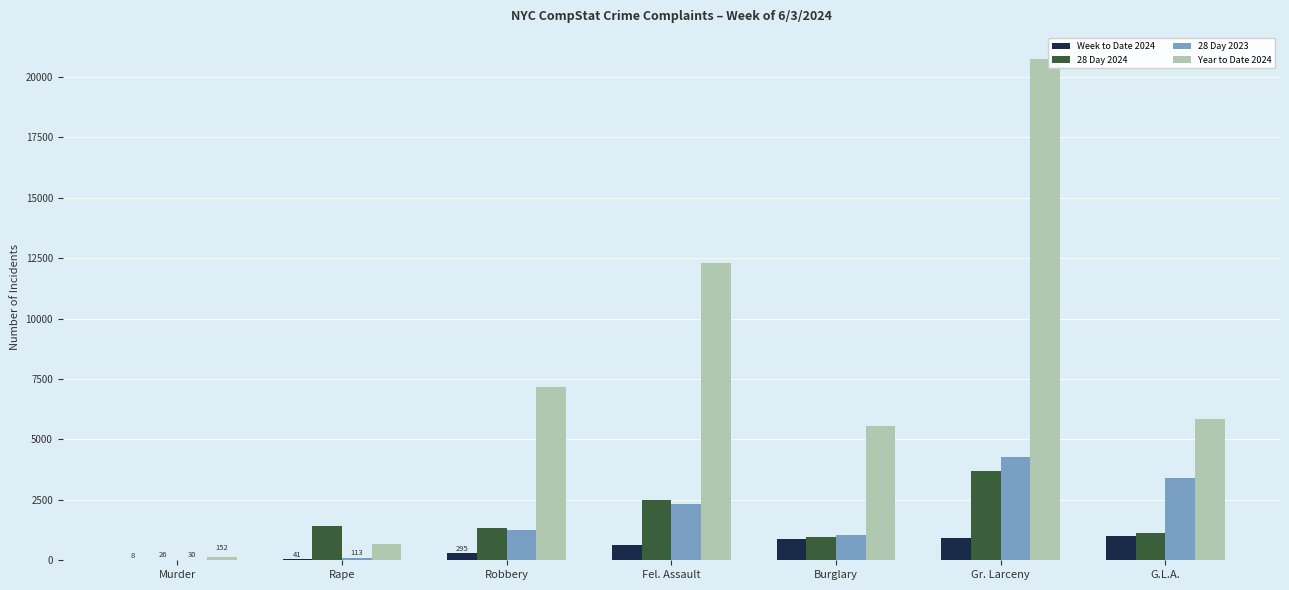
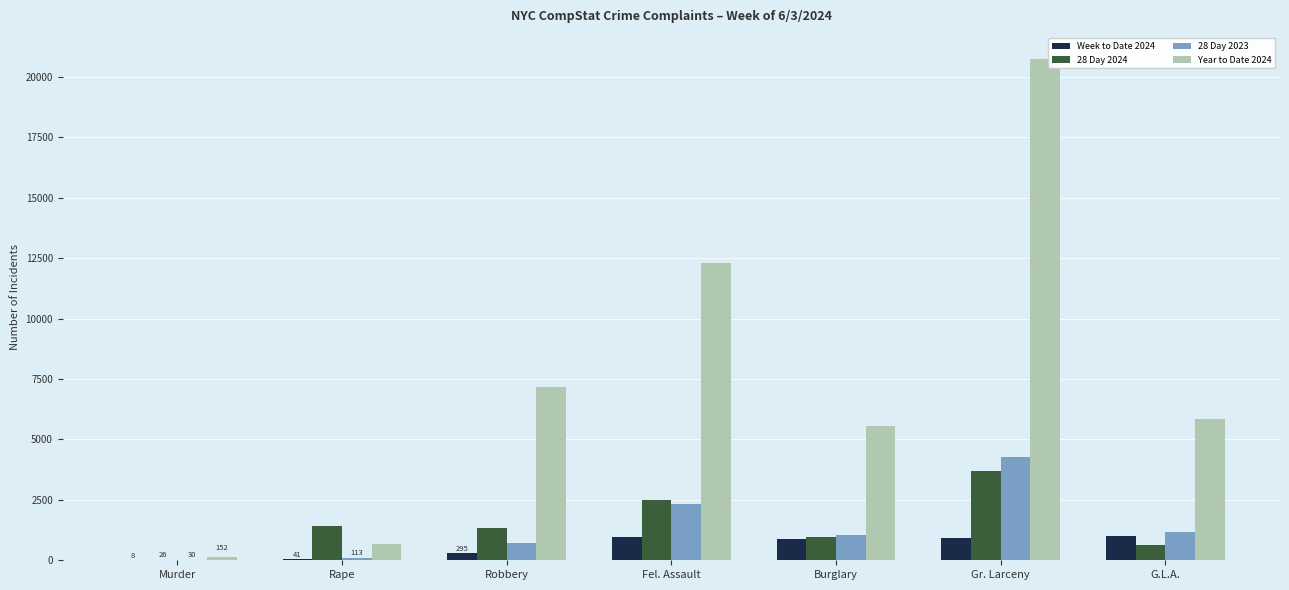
28 Day 2023, Robbery: 1200 -> 700
Week to Date 2024, Fel. Assault: 600 -> 1000
28 Day 2024, G.L.A.: 1100 -> 600
28 Day 2023, G.L.A.: 3400 -> 1200
